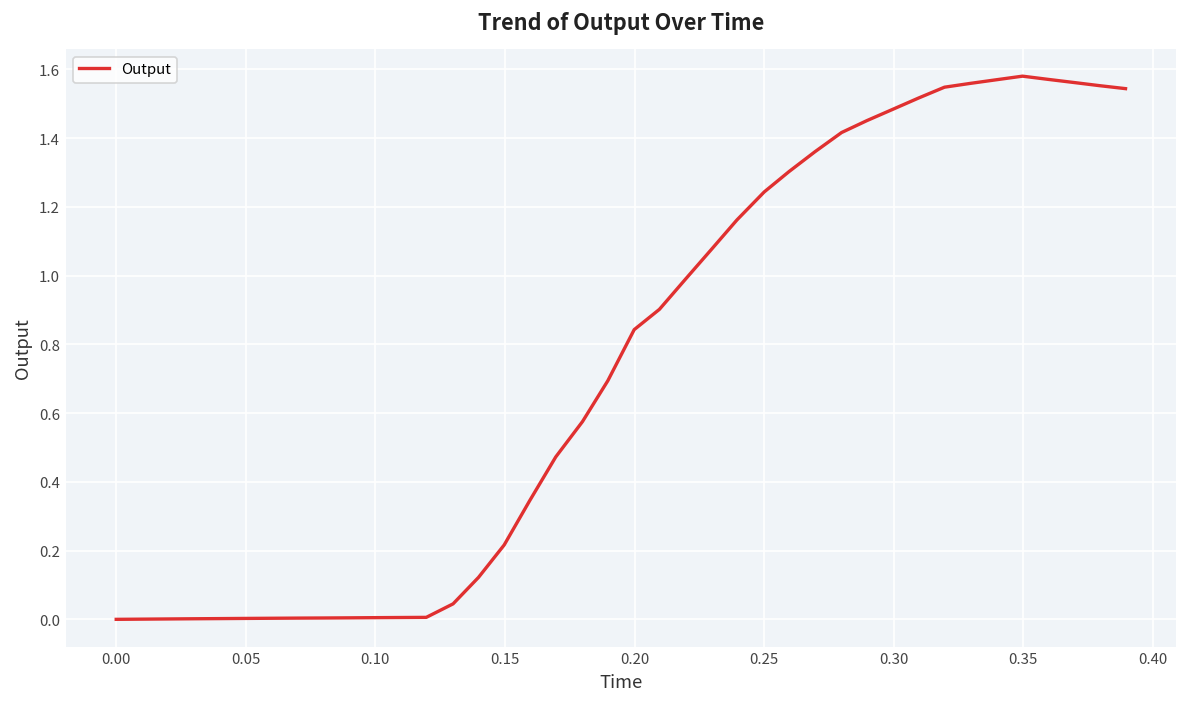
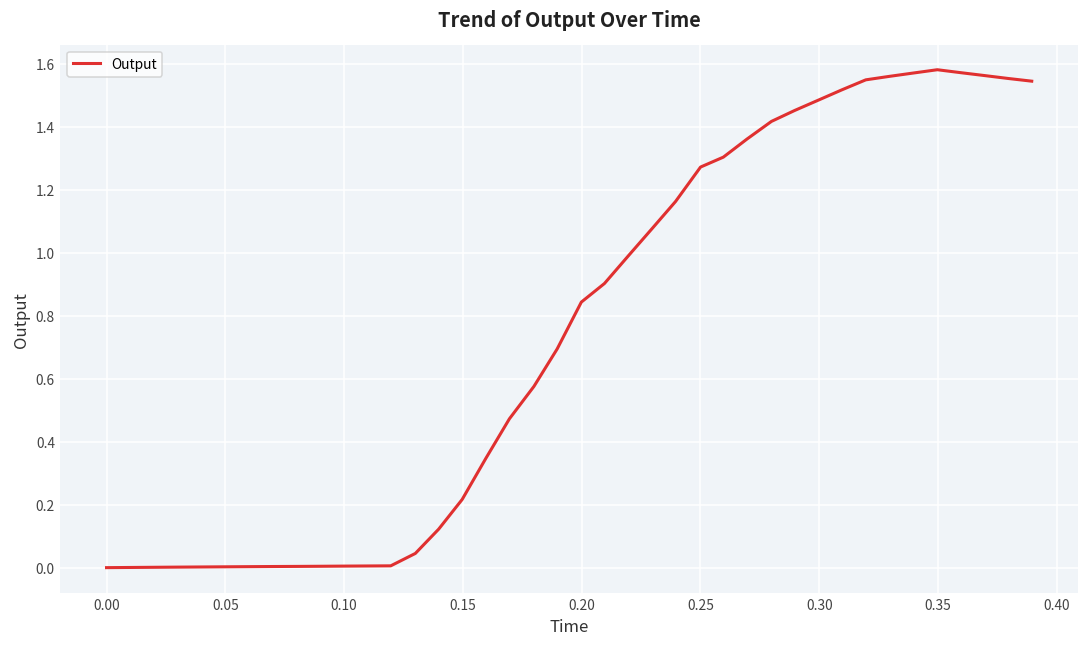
0.25: 1.24 -> 1.27
